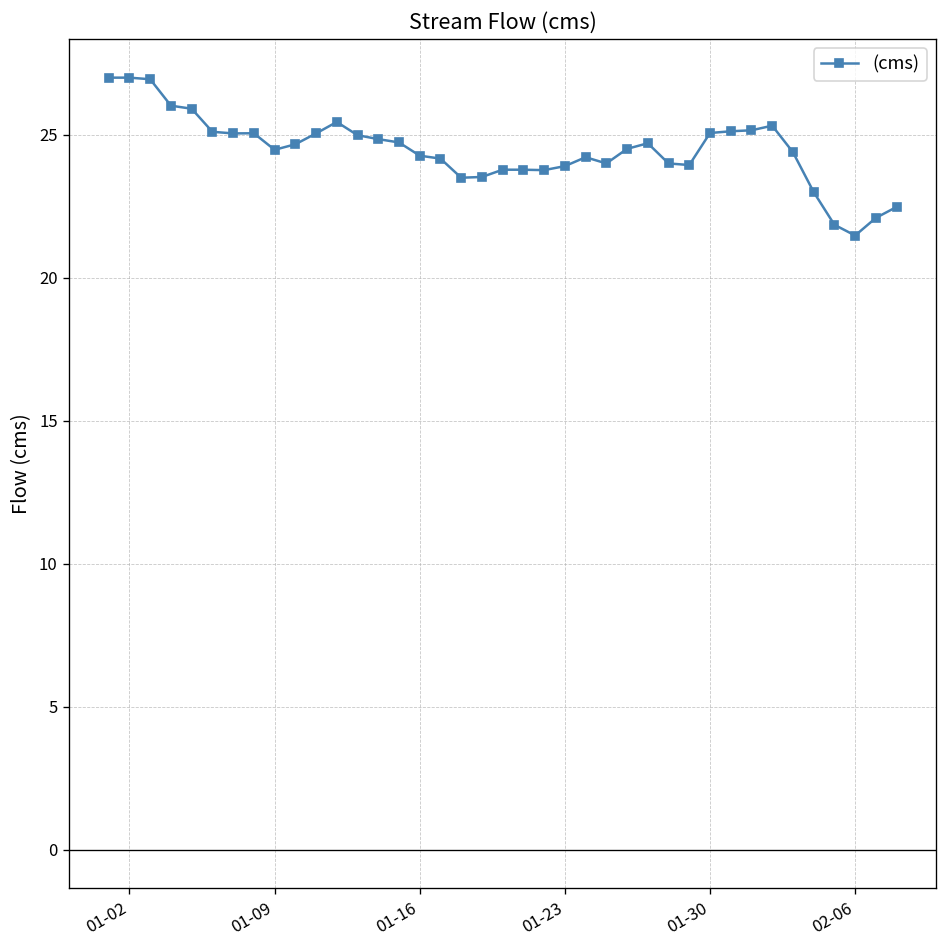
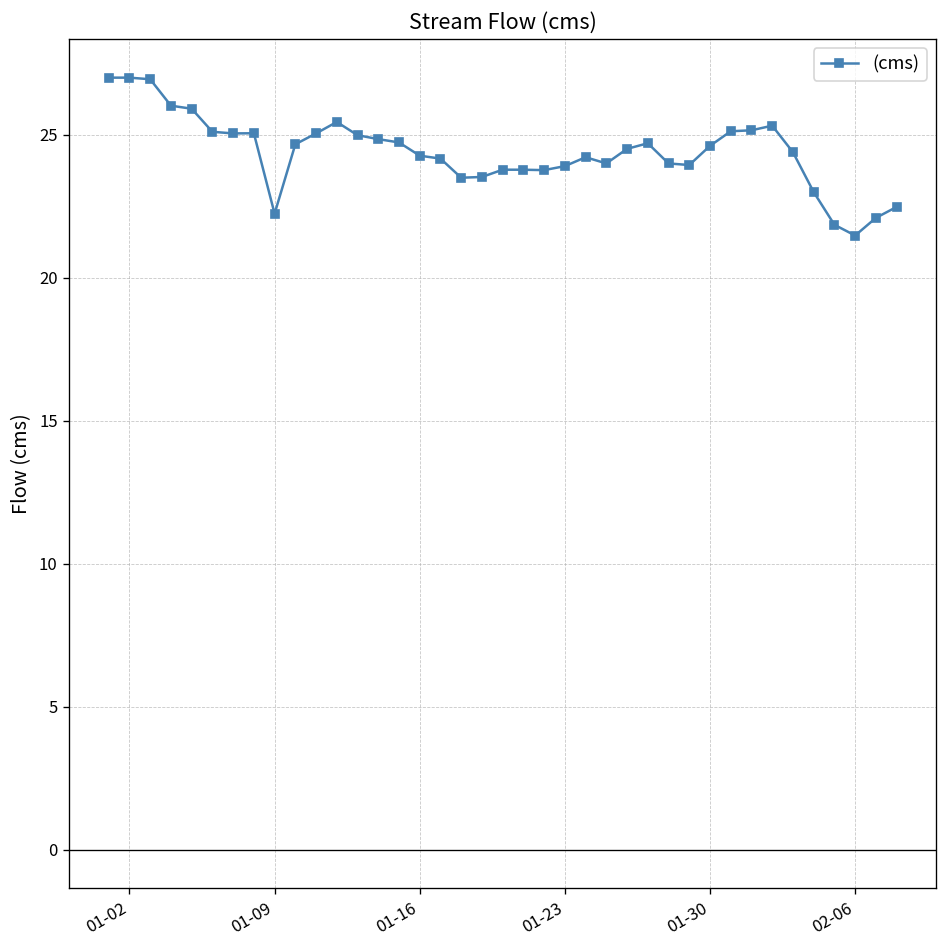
01-09: 24.5 -> 22.2
01-30: 25.1 -> 24.6
